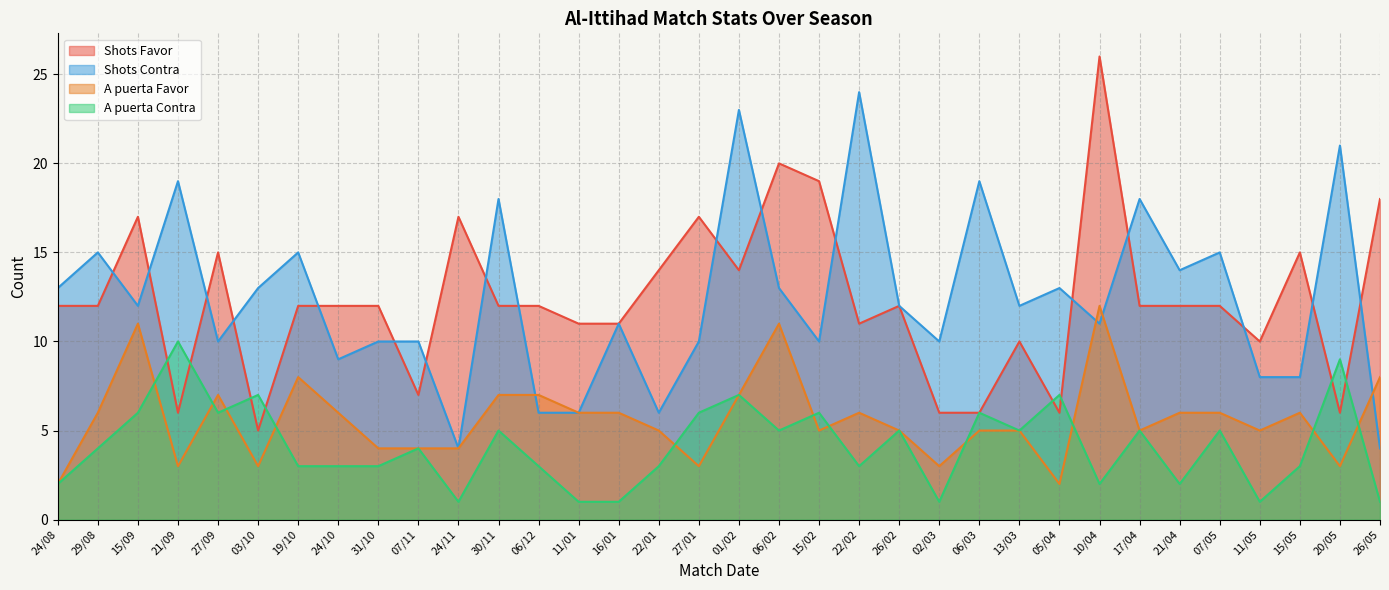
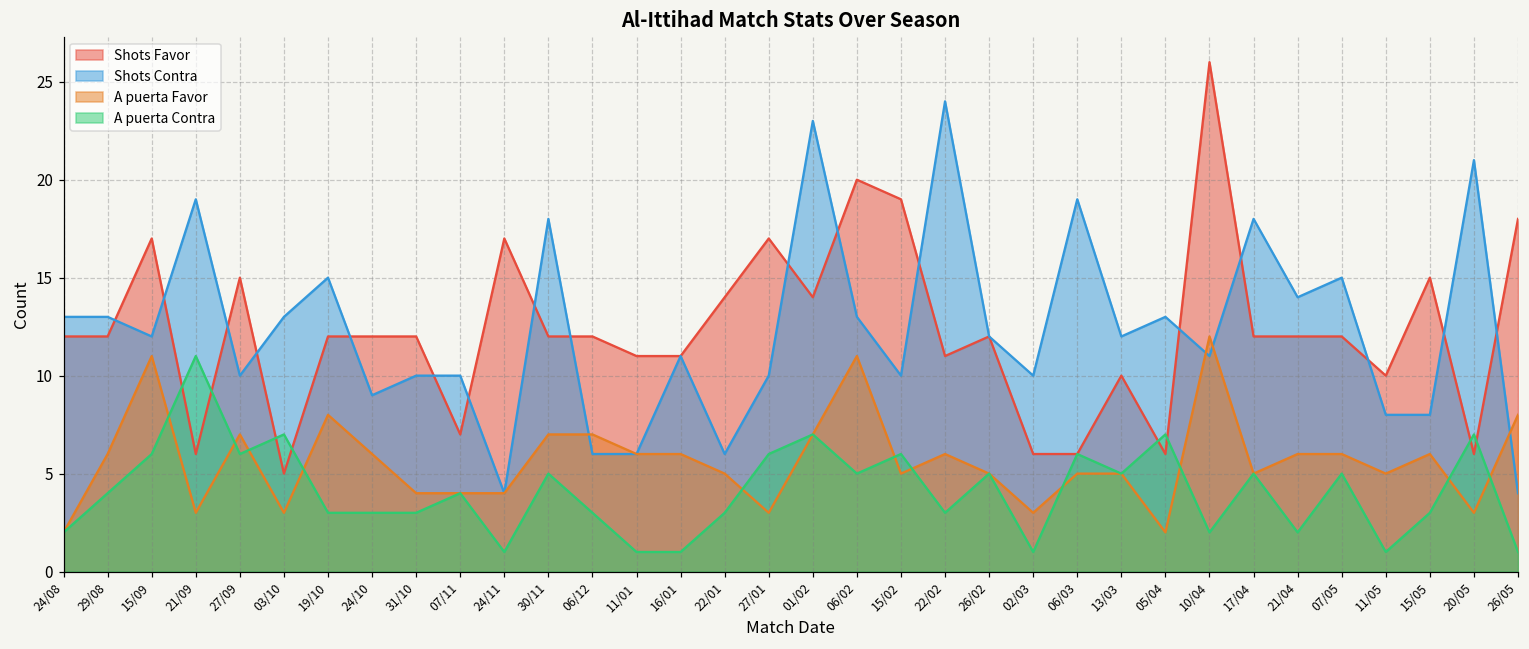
Shots Contra, 29/08: 15 -> 13
A puerta Contra, 21/09: 10 -> 11
A puerta Contra, 20/05: 9 -> 7
